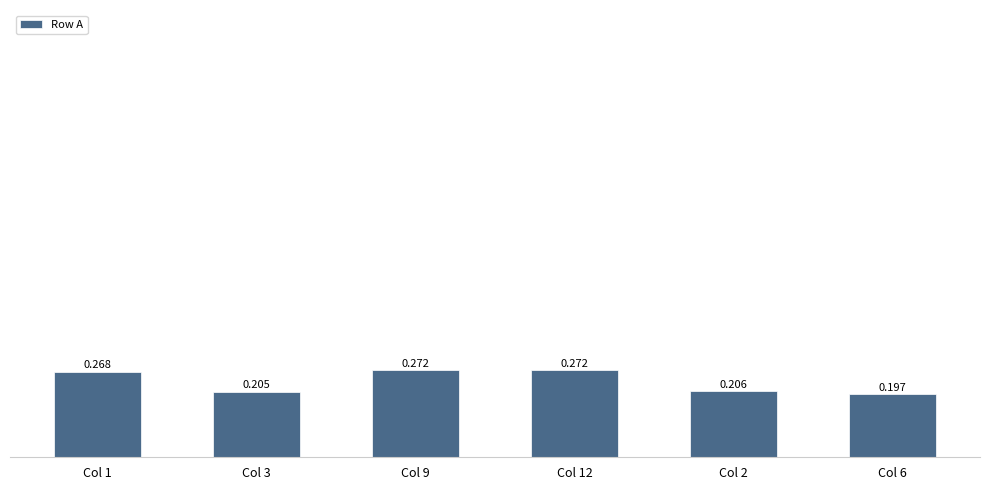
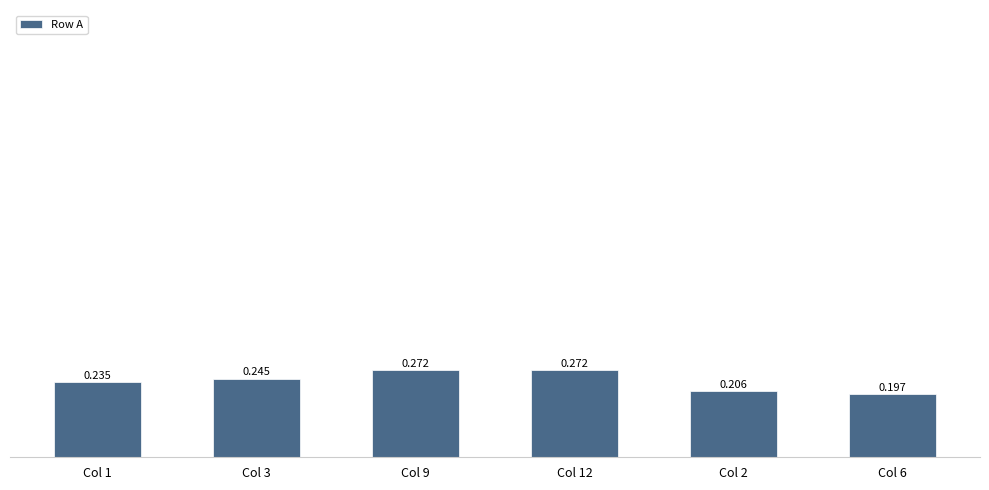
Col 1: 0.268 -> 0.235
Col 3: 0.205 -> 0.245
